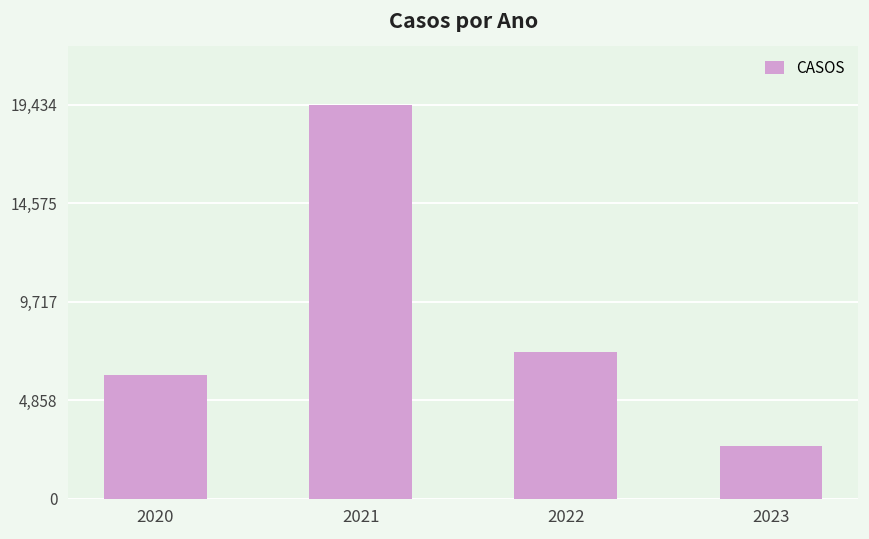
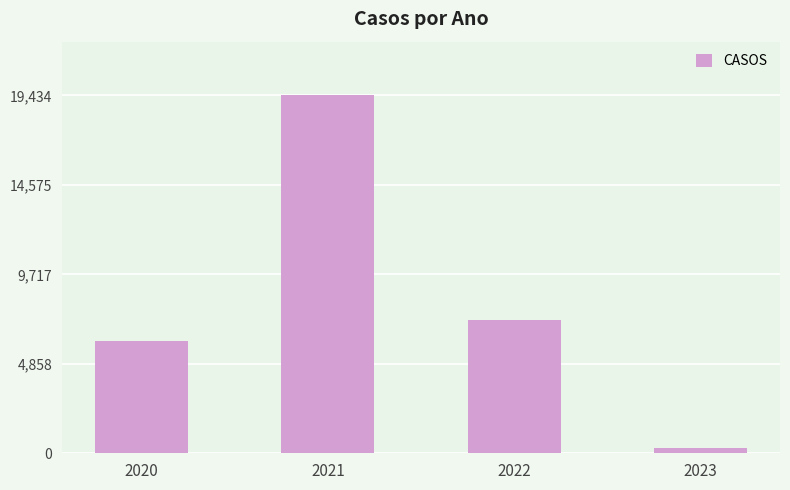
2023: 2,600 -> 300
